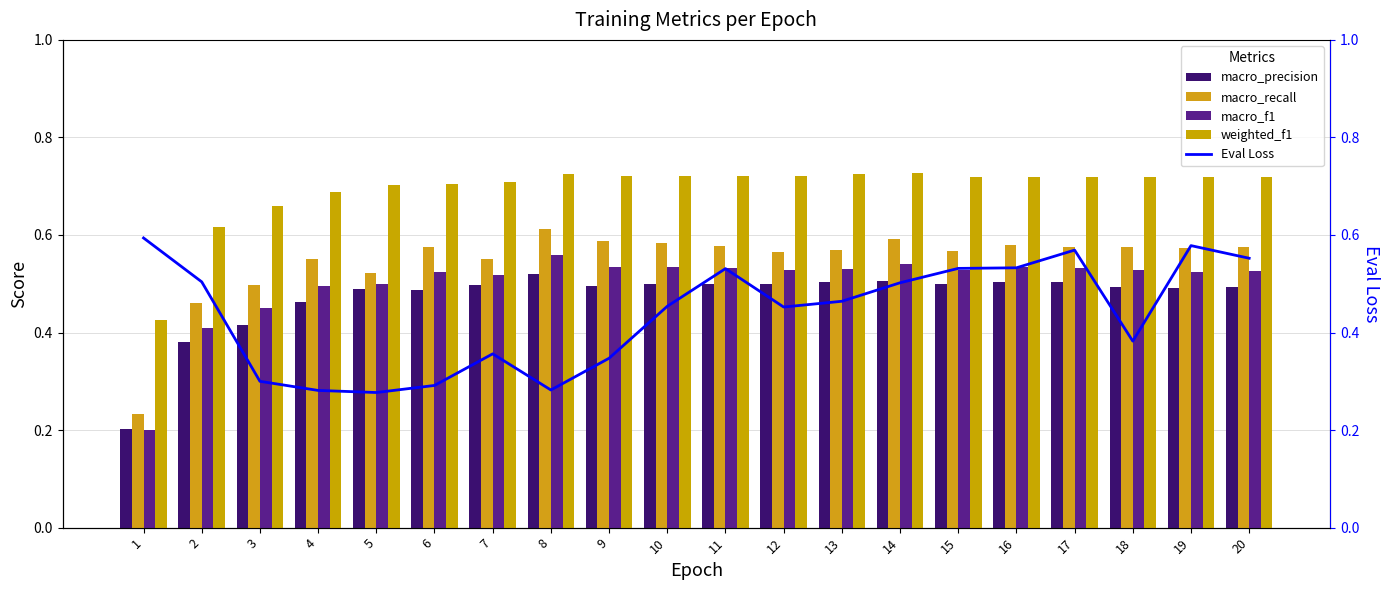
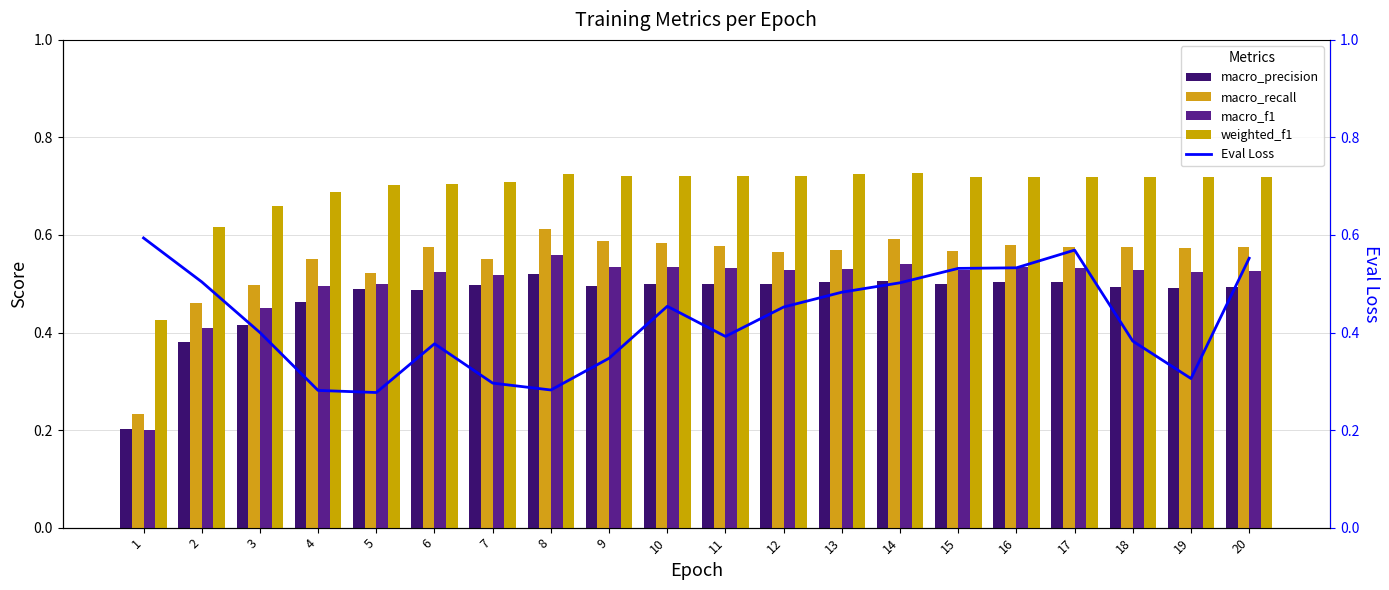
Eval Loss, 3: 0.3 -> 0.4
Eval Loss, 6: 0.29 -> 0.38
Eval Loss, 7: 0.36 -> 0.30
Eval Loss, 11: 0.53 -> 0.39
Eval Loss, 13: 0.46 -> 0.48
Eval Loss, 19: 0.58 -> 0.31
